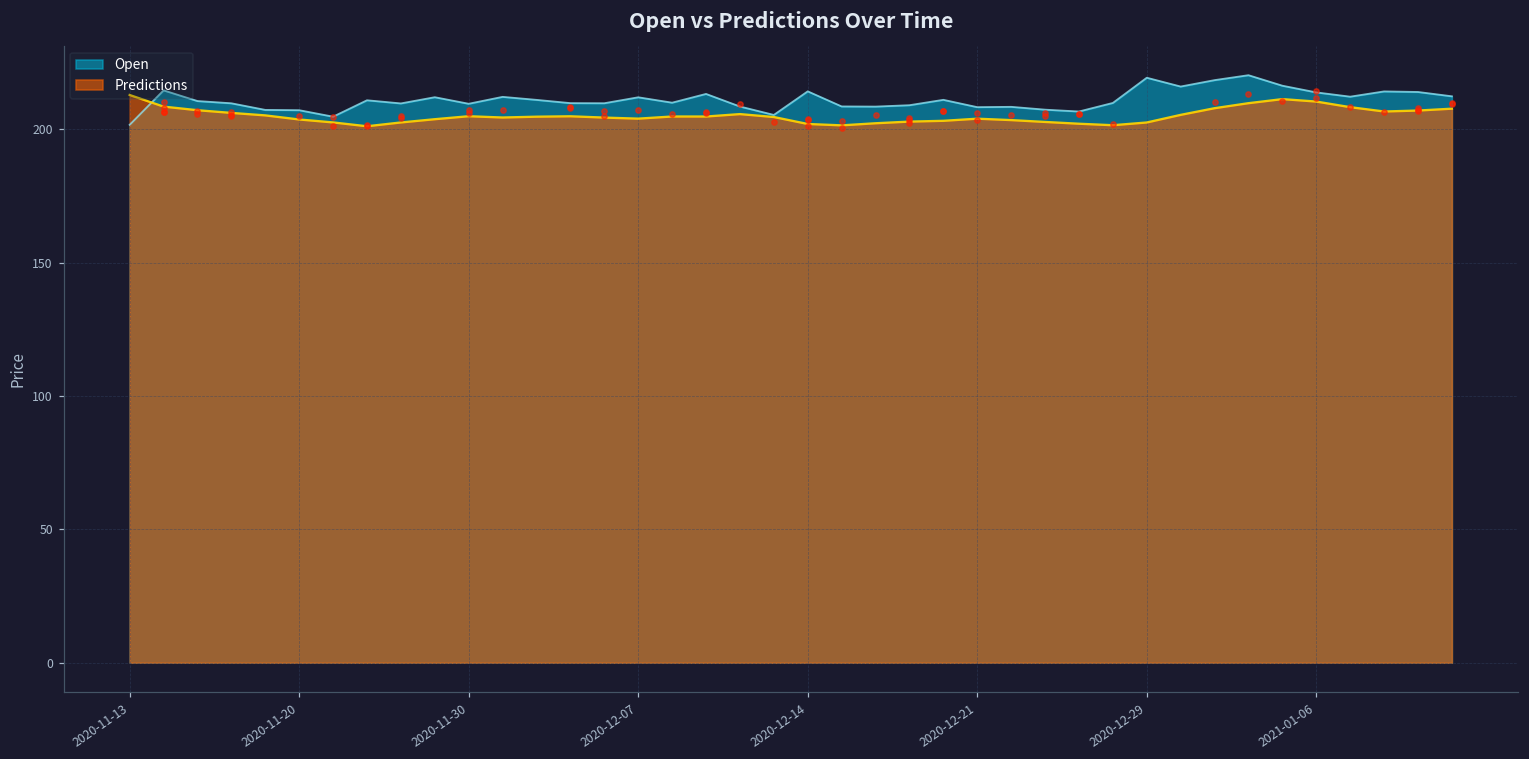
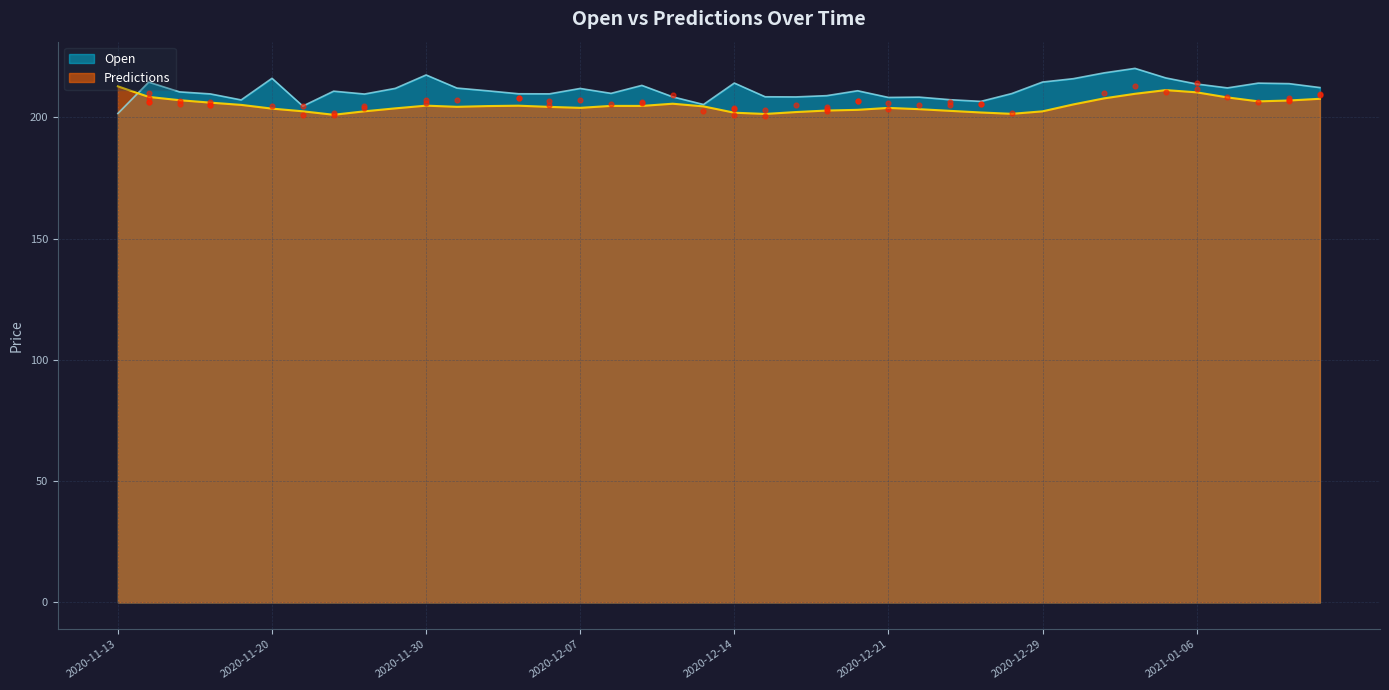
Open, 2020-11-20: 207 -> 216
Open, 2020-11-30: 210 -> 218
Open, 2020-12-29: 219 -> 215
